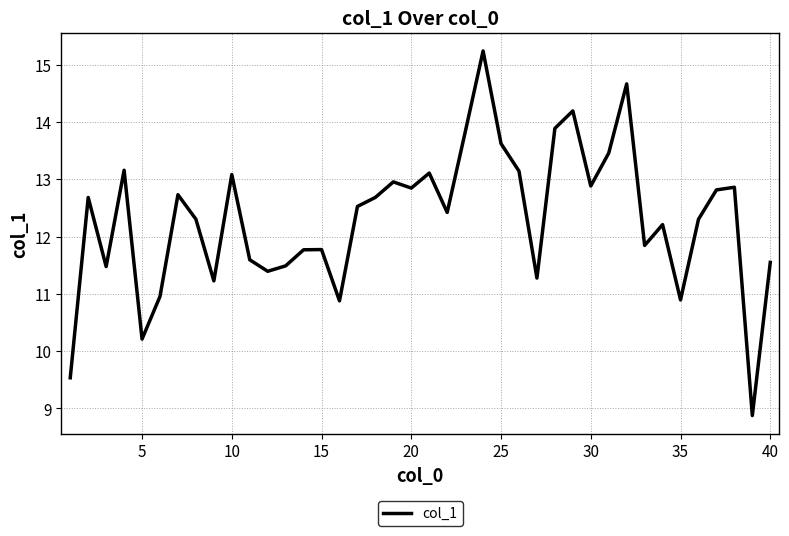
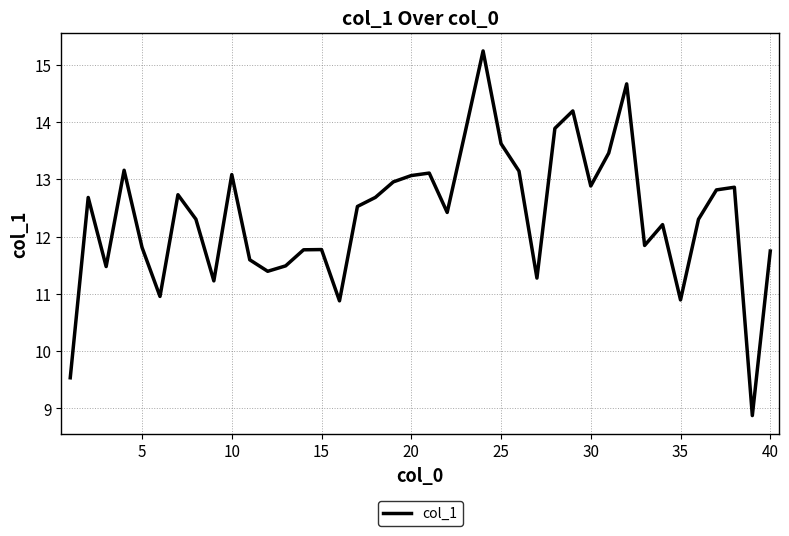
5: 10.2 -> 11.8
20: 12.8 -> 13.1
40: 11.5 -> 11.7
